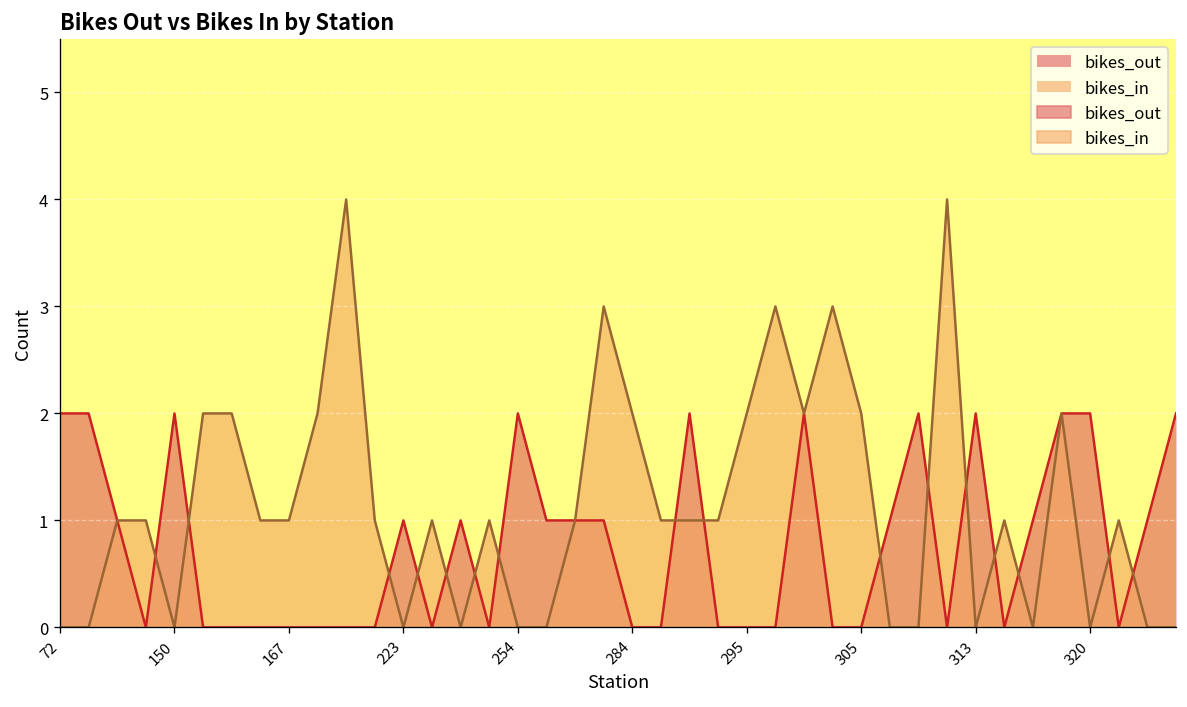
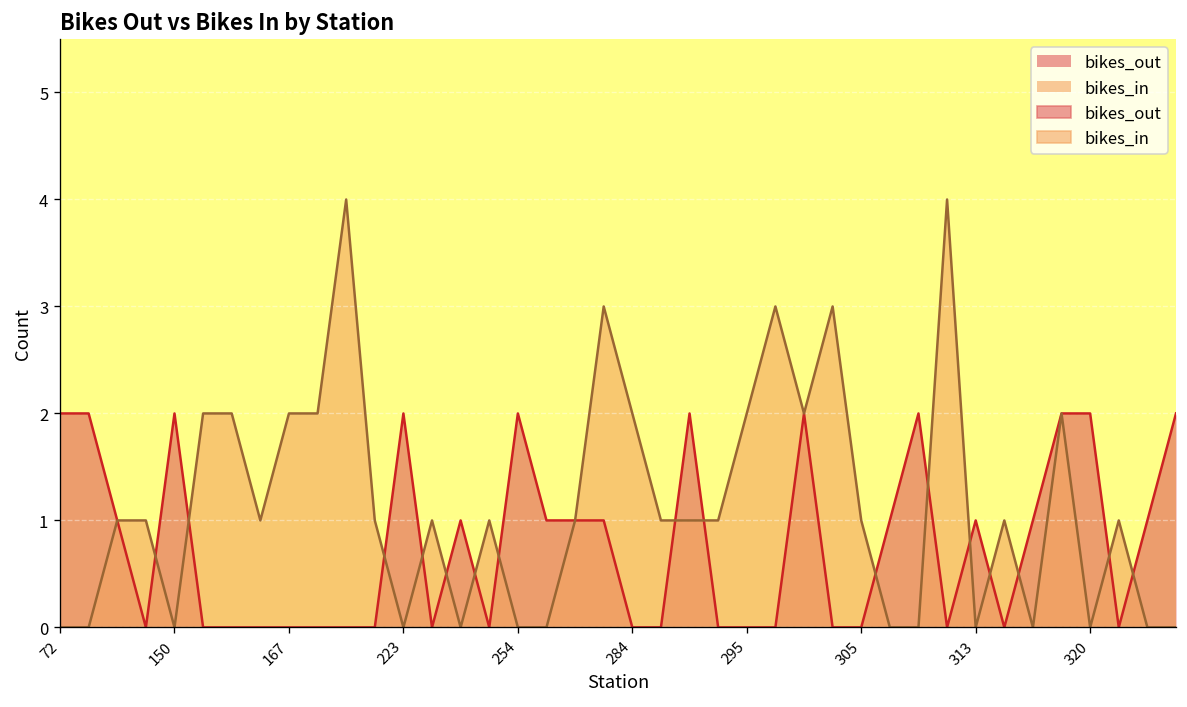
bikes_in, 167: 1 -> 2
bikes_out, 223: 1 -> 2
bikes_in, 305: 2 -> 1
bikes_out, 313: 2 -> 1
